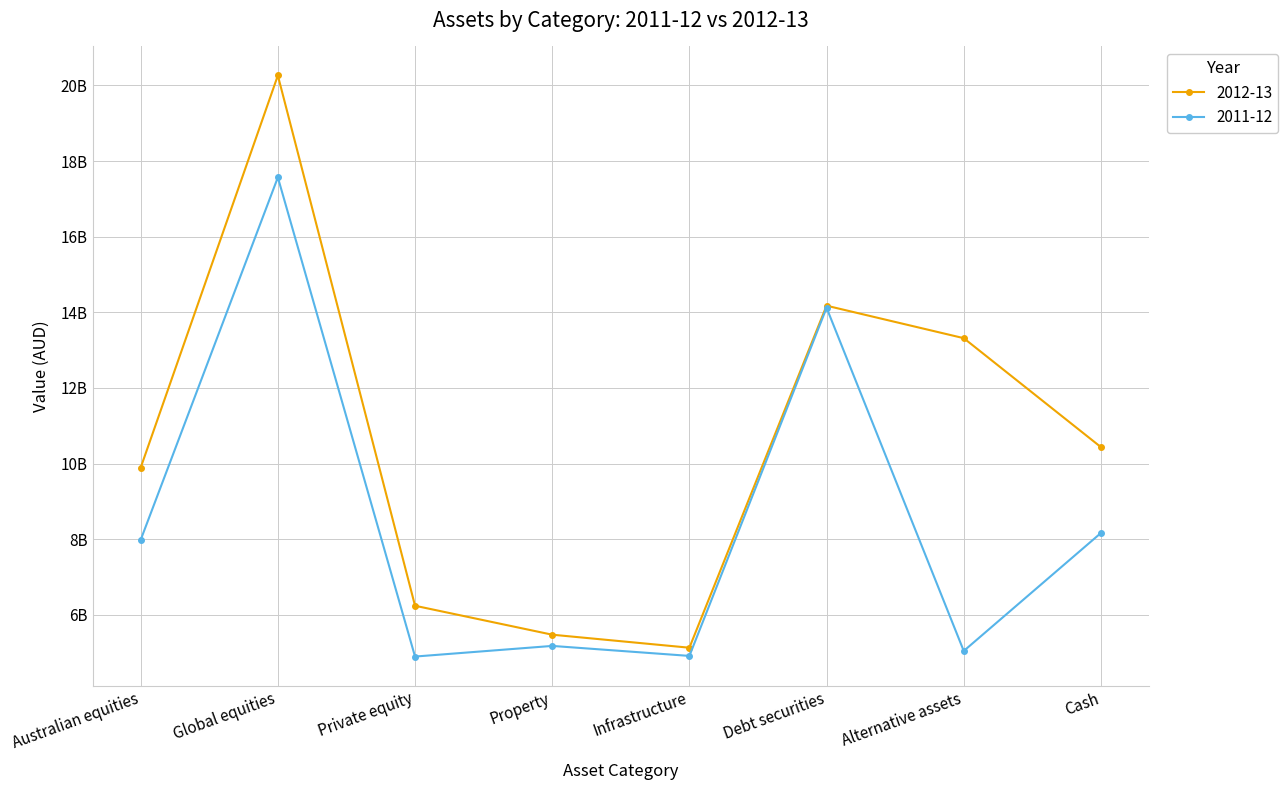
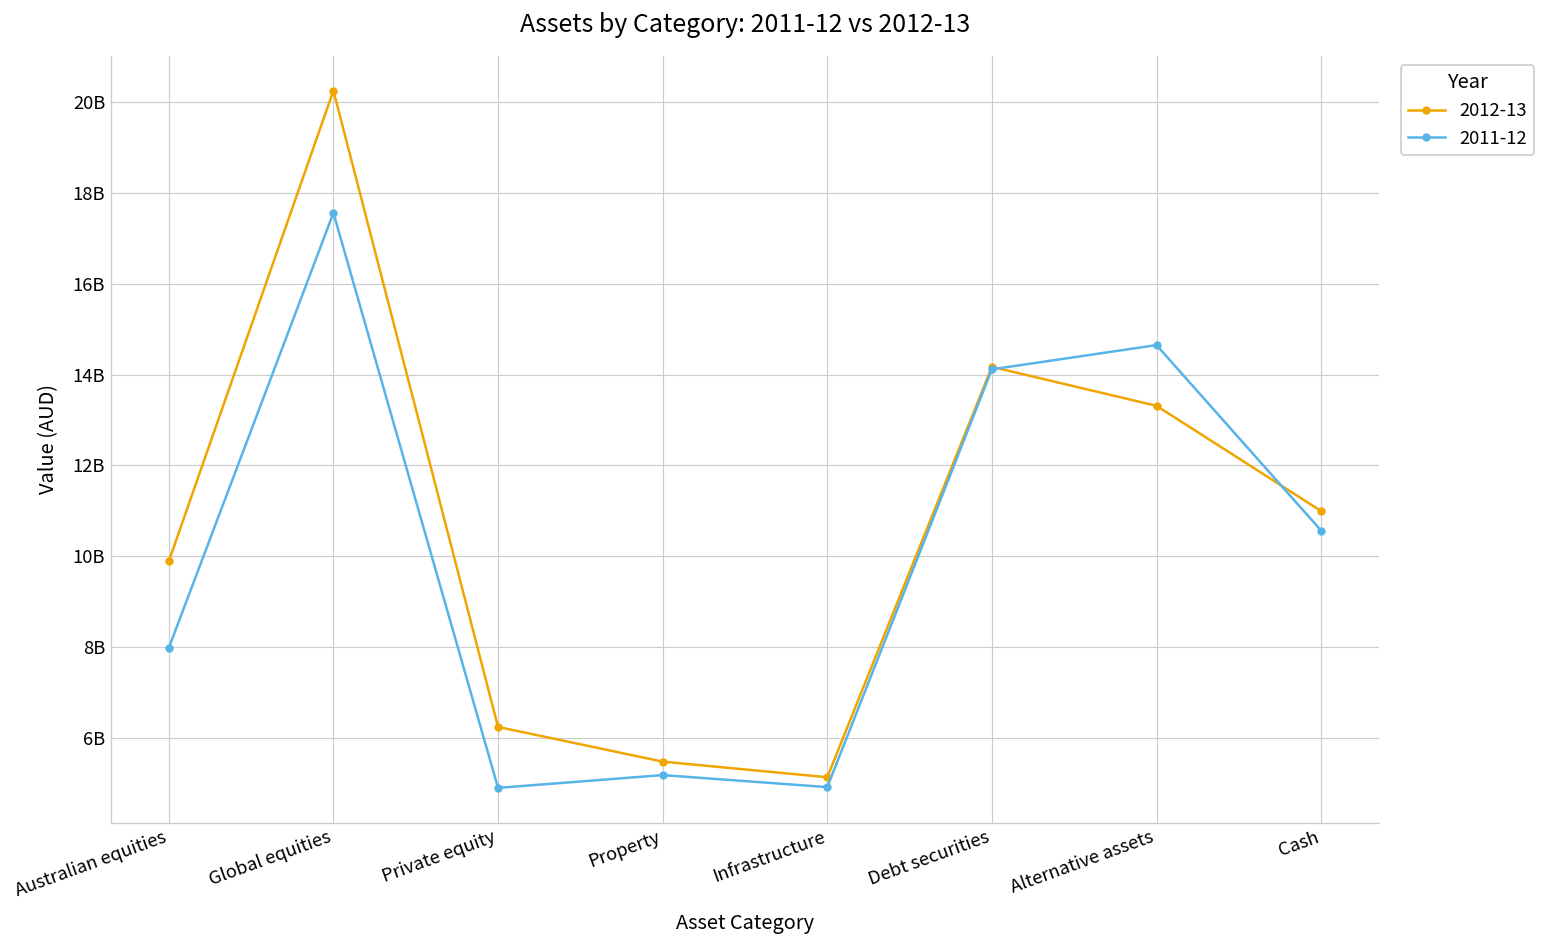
2011-12, Alternative assets: 5000000000 -> 14700000000
2012-13, Cash: 10400000000 -> 11000000000
2011-12, Cash: 8200000000 -> 10600000000
